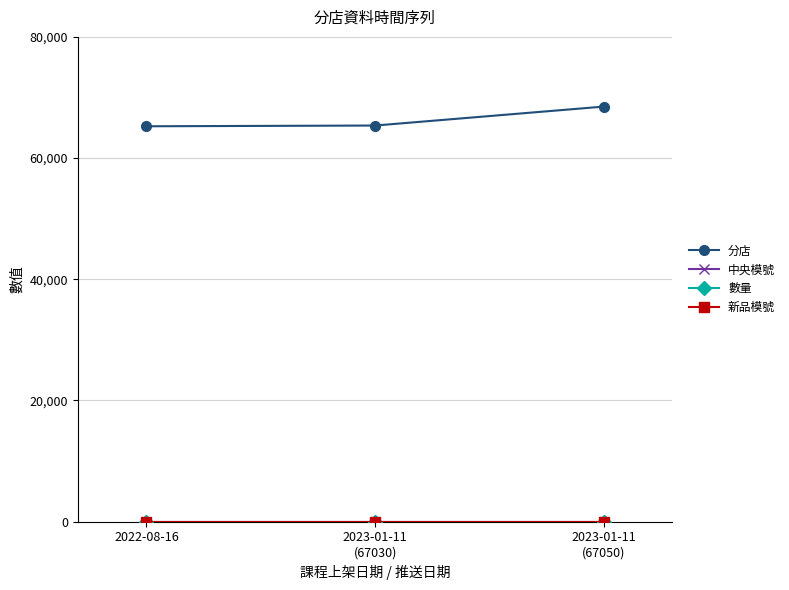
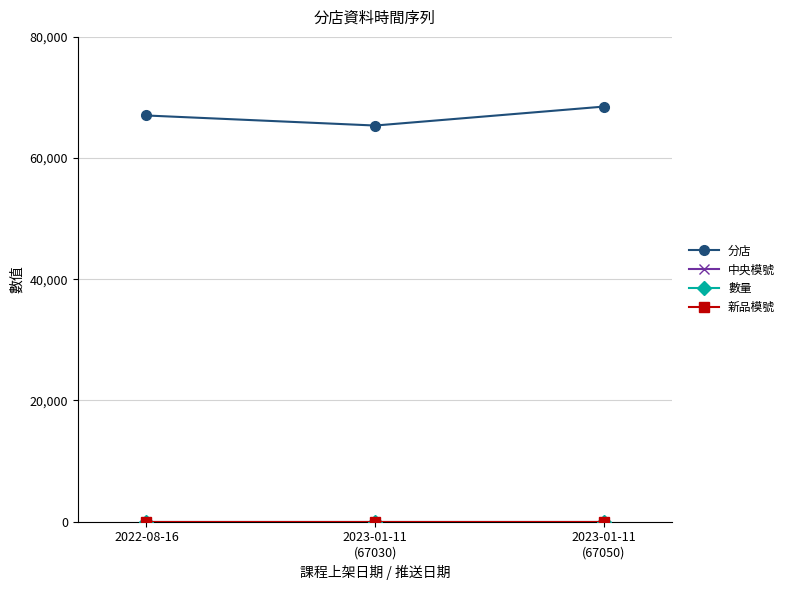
分店, 2022-08-16: 65,000 -> 67,000
